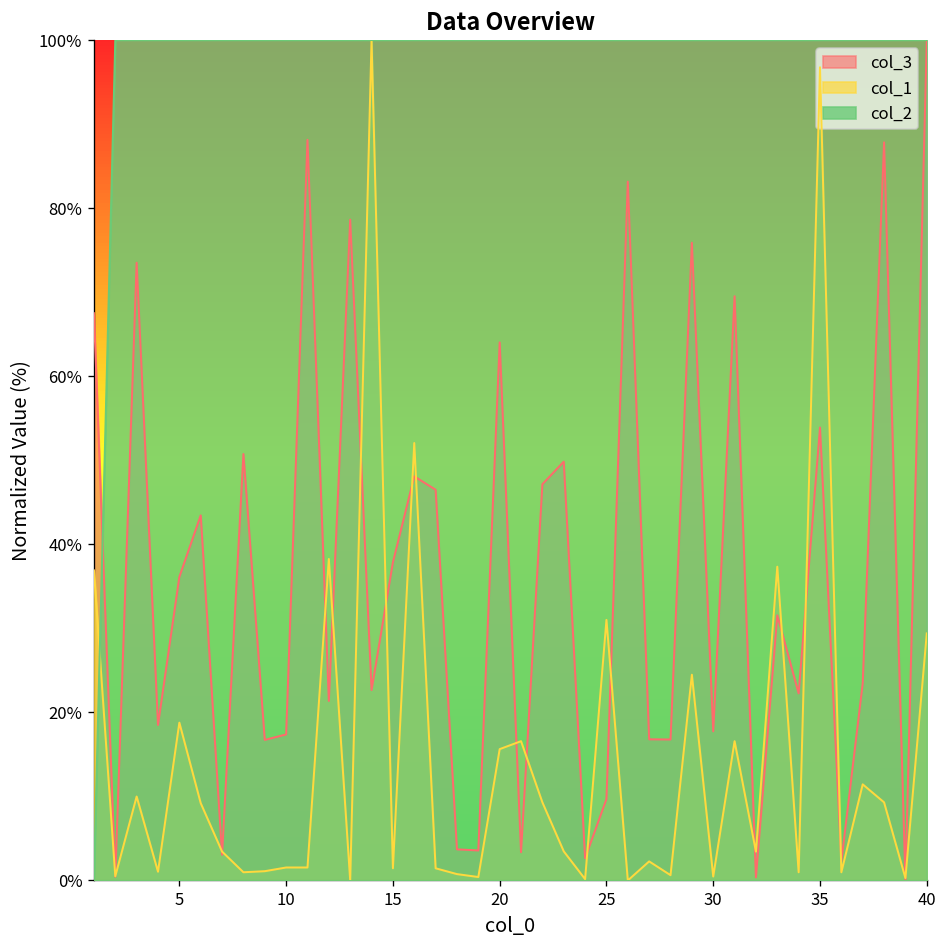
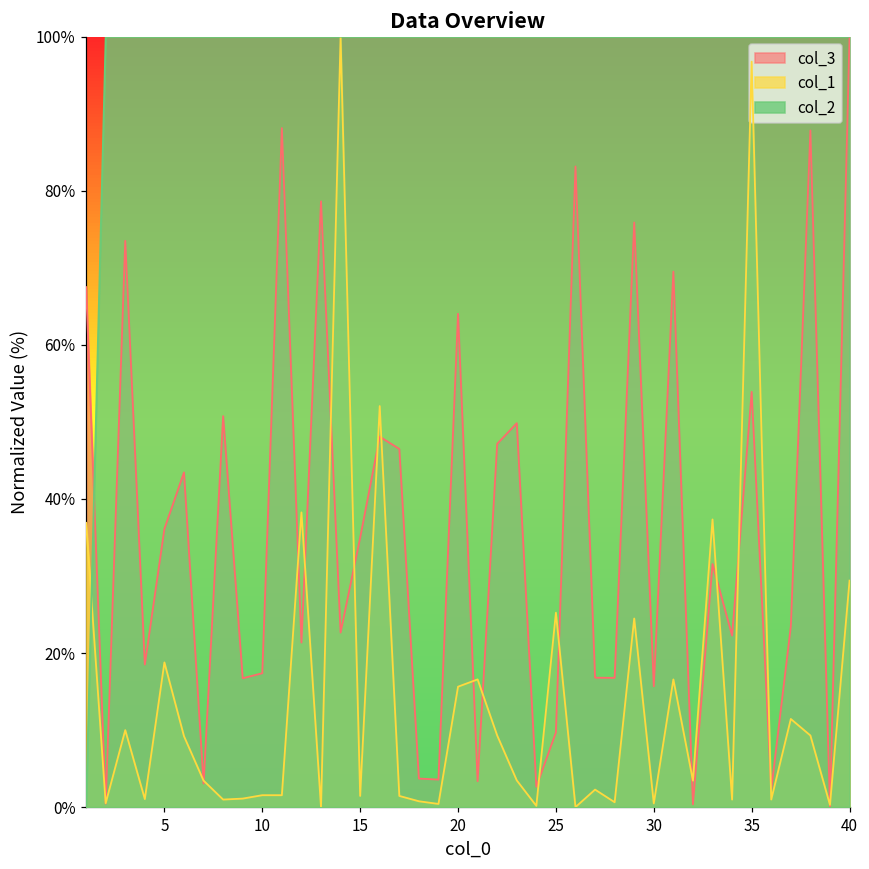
col_3, 15: 38% -> 35%
col_1, 25: 31% -> 25%
col_3, 30: 18% -> 16%
